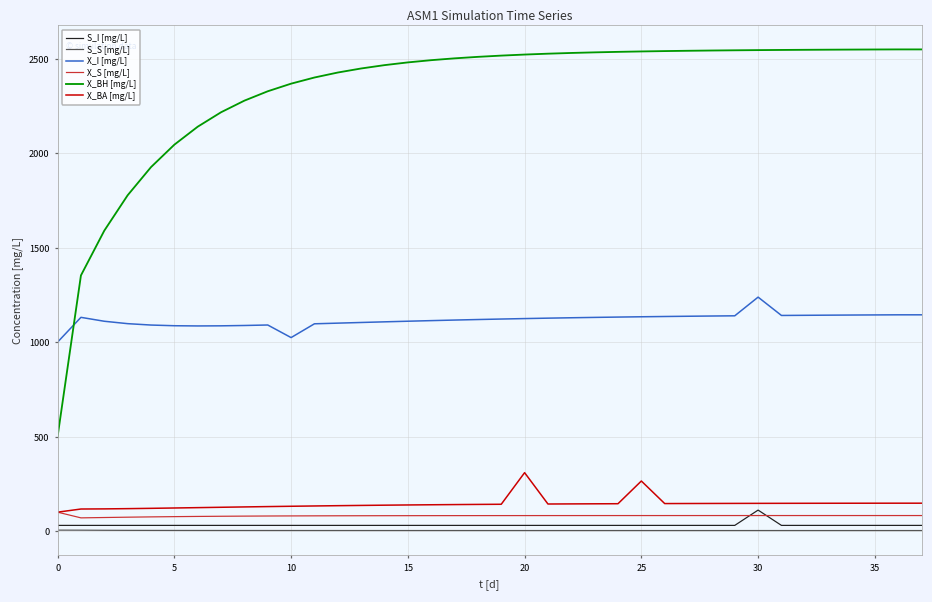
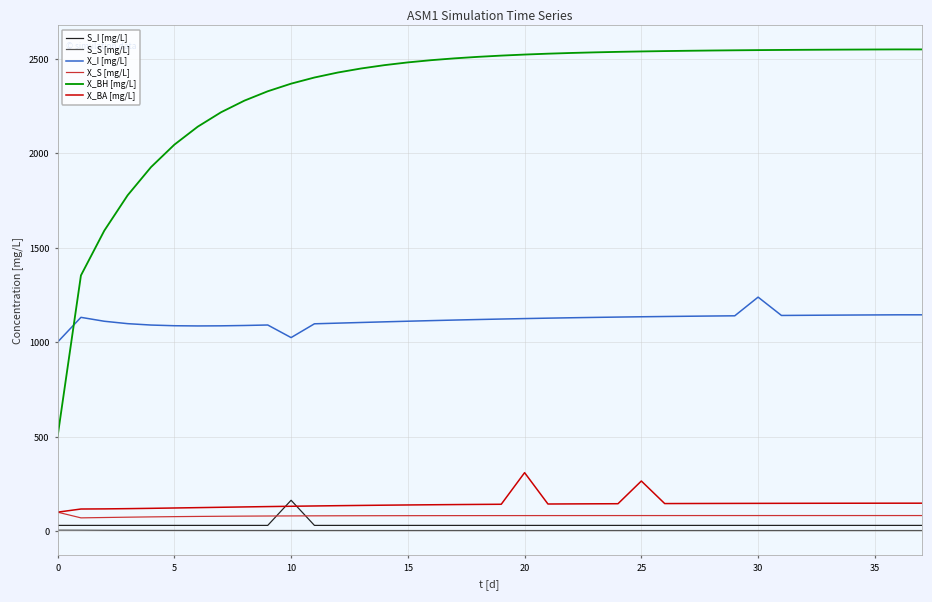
S_I [mg/L], 10: 30 -> 160
S_I [mg/L], 30: 110 -> 30
